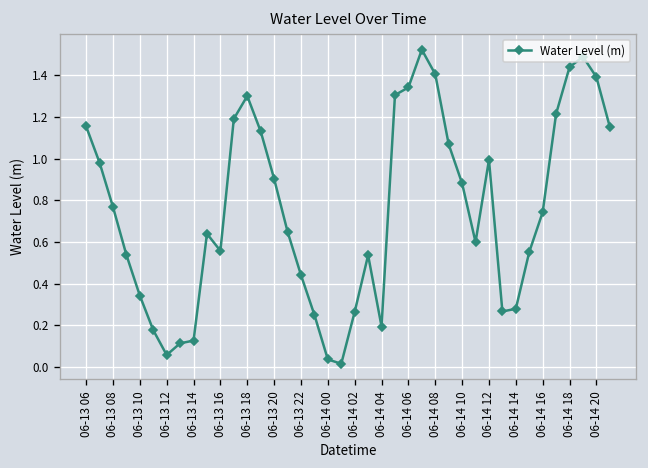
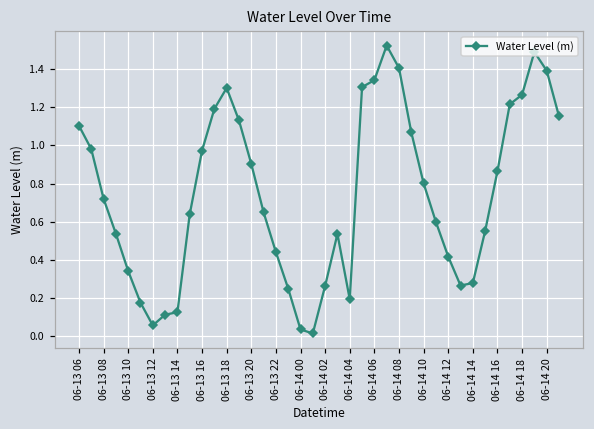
06-13 06: 1.15 -> 1.10
06-13 08: 0.77 -> 0.72
06-13 16: 0.56 -> 0.97
06-14 10: 0.88 -> 0.80
06-14 12: 0.99 -> 0.42
06-14 16: 0.74 -> 0.86
06-14 18: 1.44 -> 1.26
